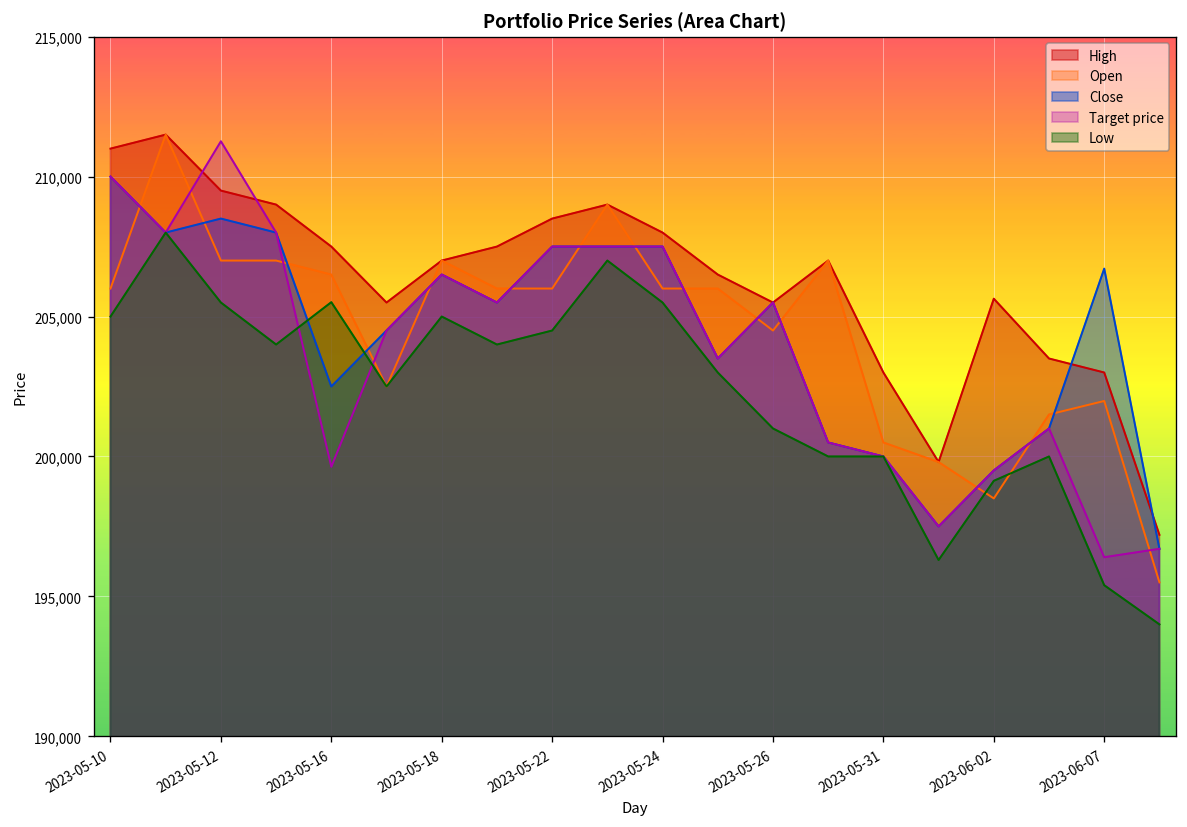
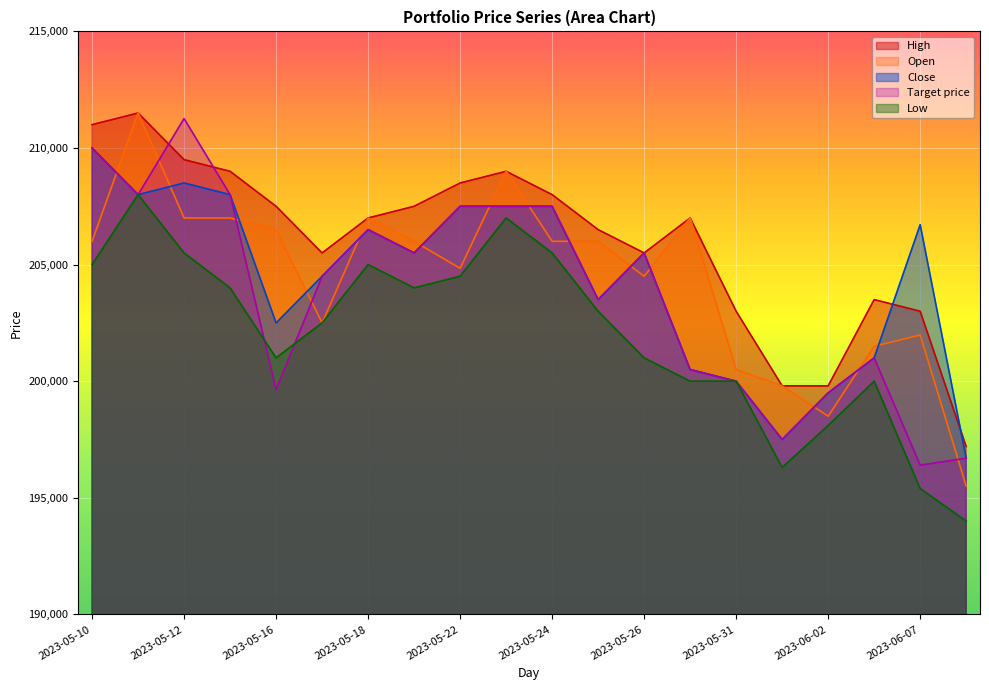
Low, 2023-05-16: 205,500 -> 201,000
Open, 2023-05-22: 206,000 -> 204,800
High, 2023-06-02: 205,600 -> 199,800
Low, 2023-06-02: 199,100 -> 198,100
